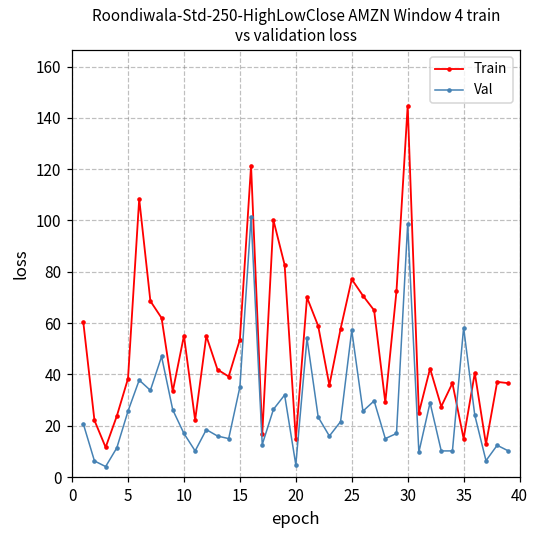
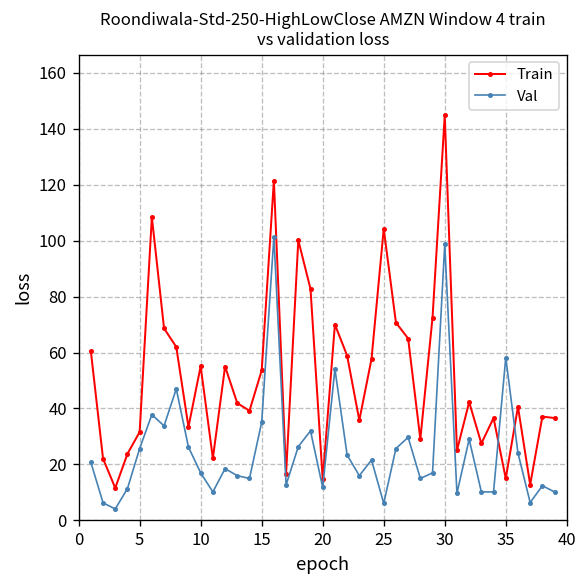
Train, 5: 38 -> 32
Val, 20: 5 -> 12
Train, 25: 77 -> 104
Val, 25: 57 -> 6
